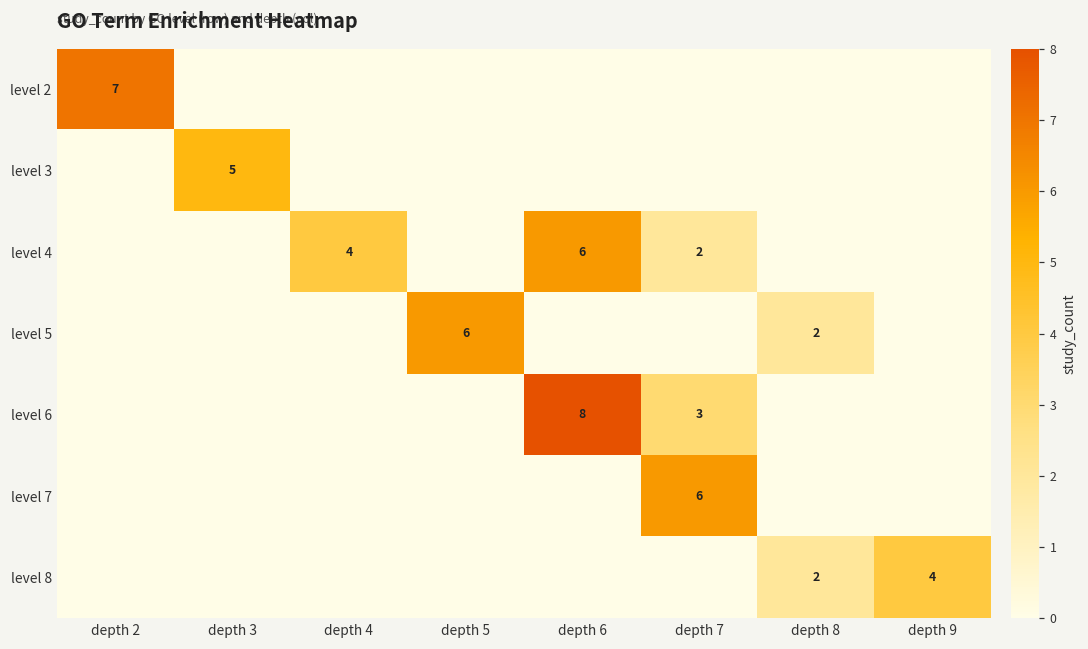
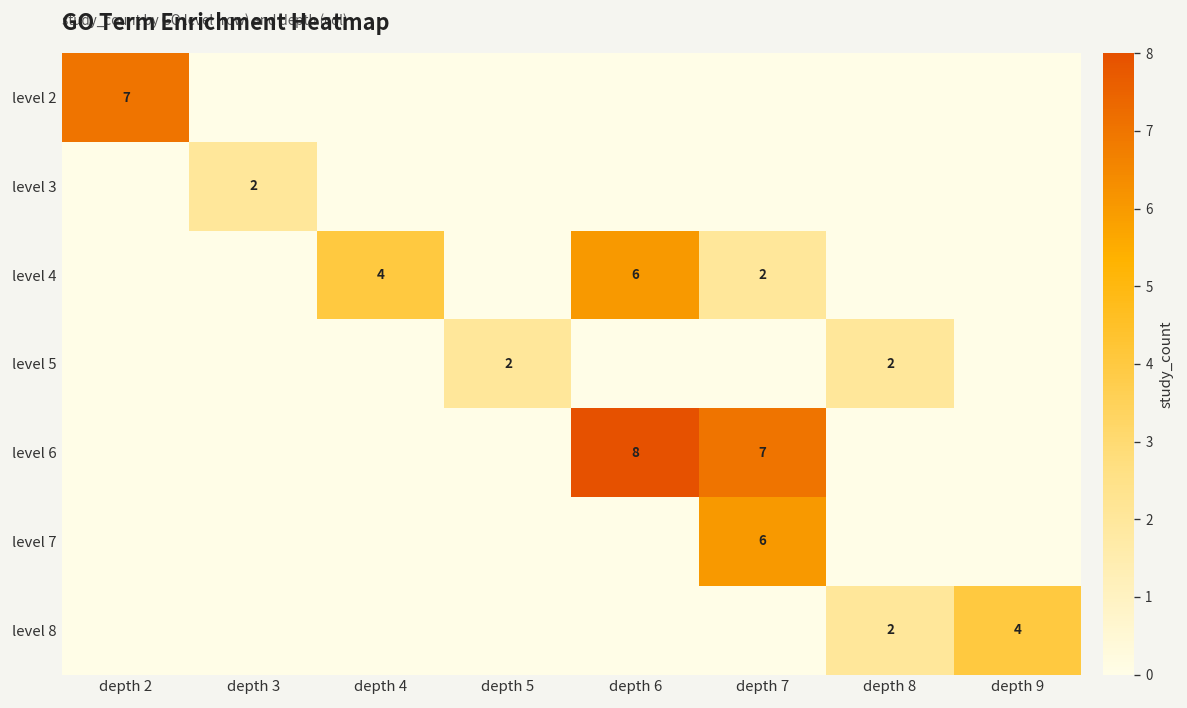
level 3, depth 3: 5 -> 2
level 5, depth 5: 6 -> 2
level 6, depth 7: 3 -> 7
